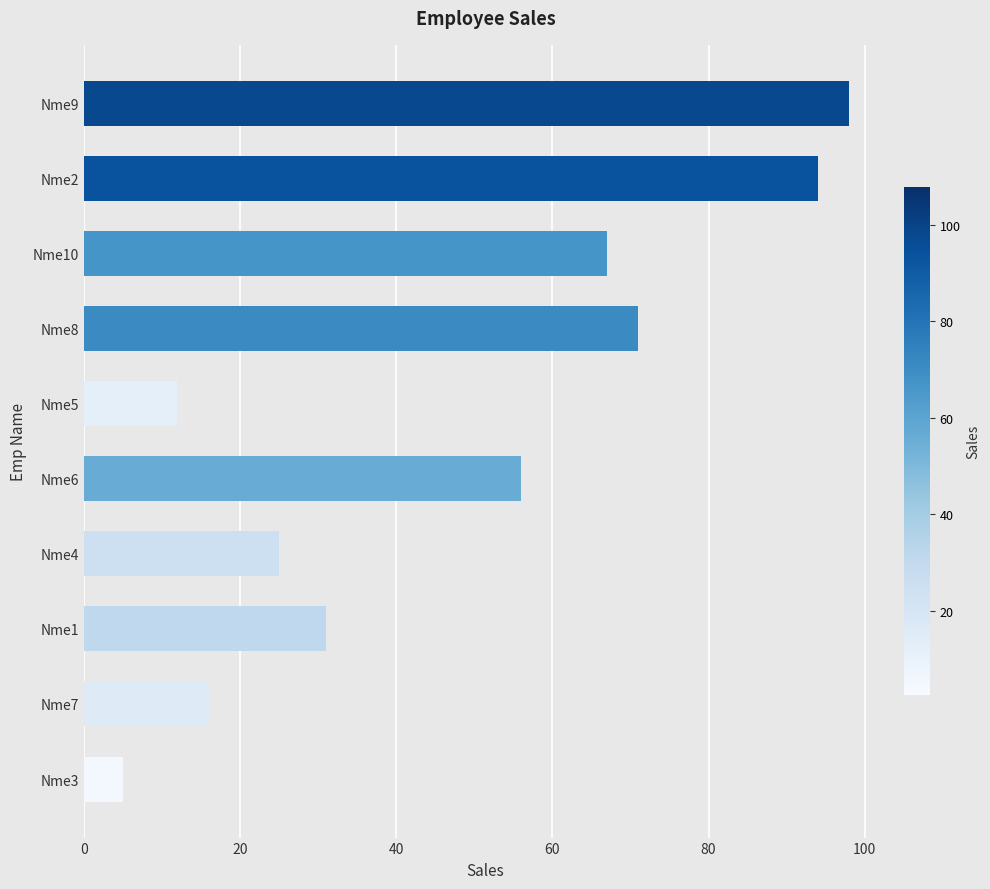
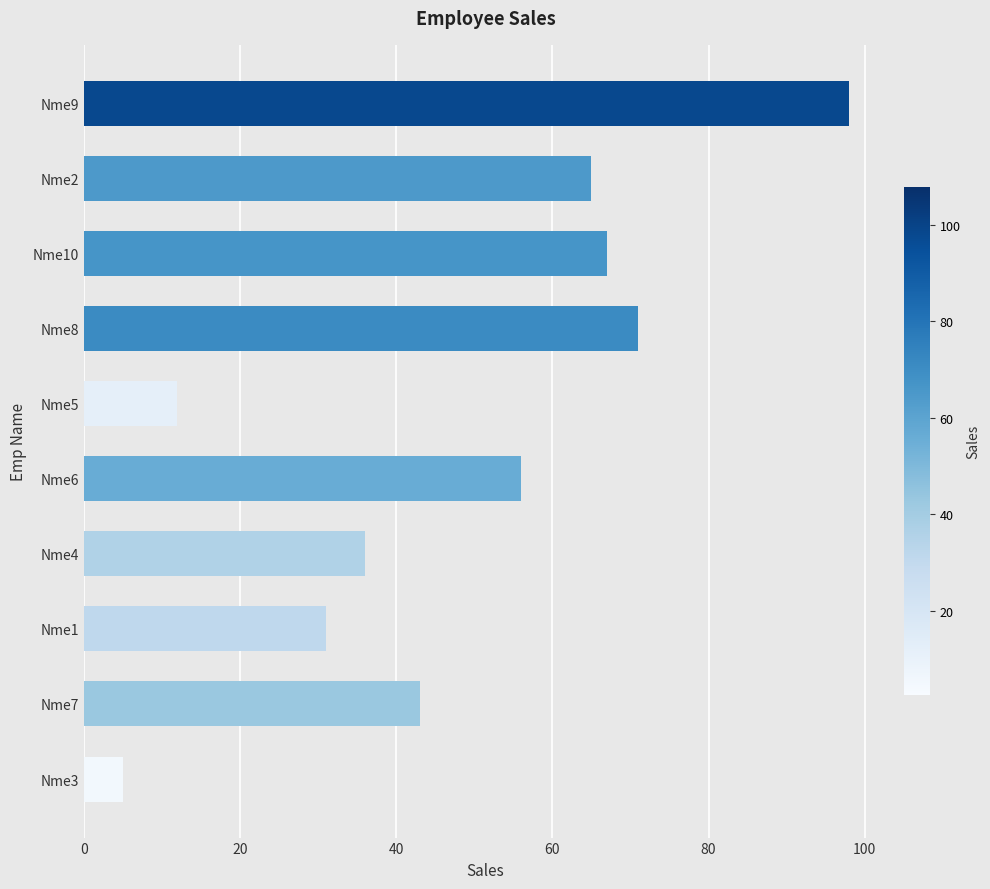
Nme2: 94 -> 65
Nme4: 25 -> 36
Nme7: 16 -> 43
